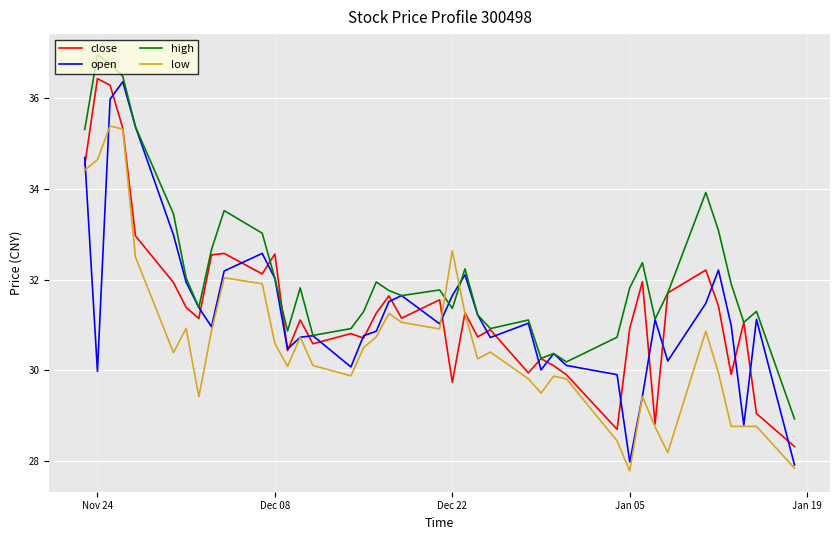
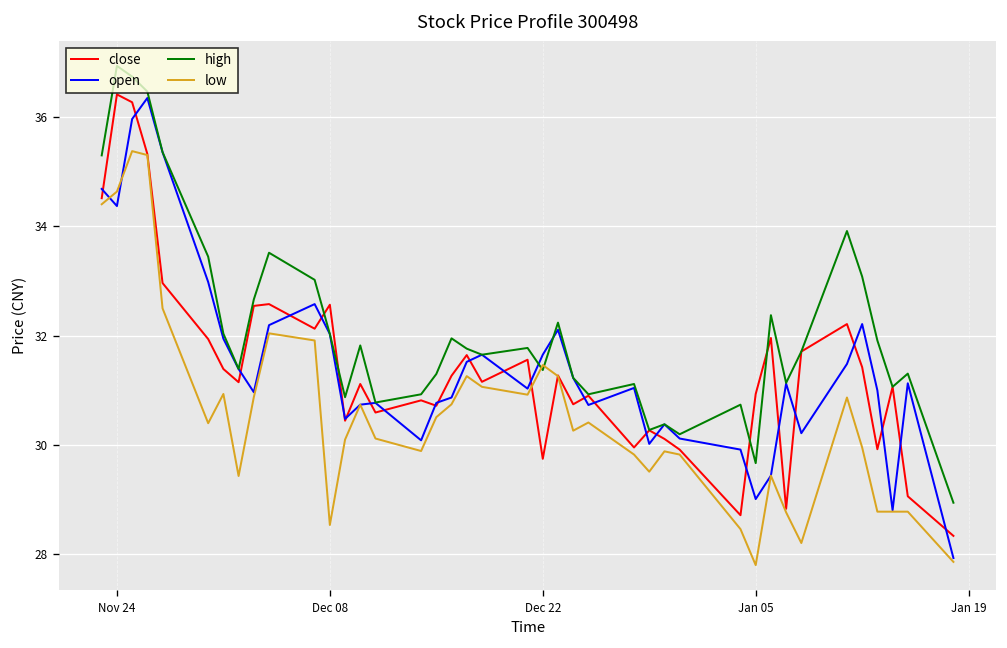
open, Nov 24: 30.0 -> 34.4
low, Dec 08: 30.6 -> 28.5
low, Dec 22: 32.6 -> 31.5
open, Jan 05: 28.0 -> 29.0
high, Jan 05: 31.8 -> 29.7
